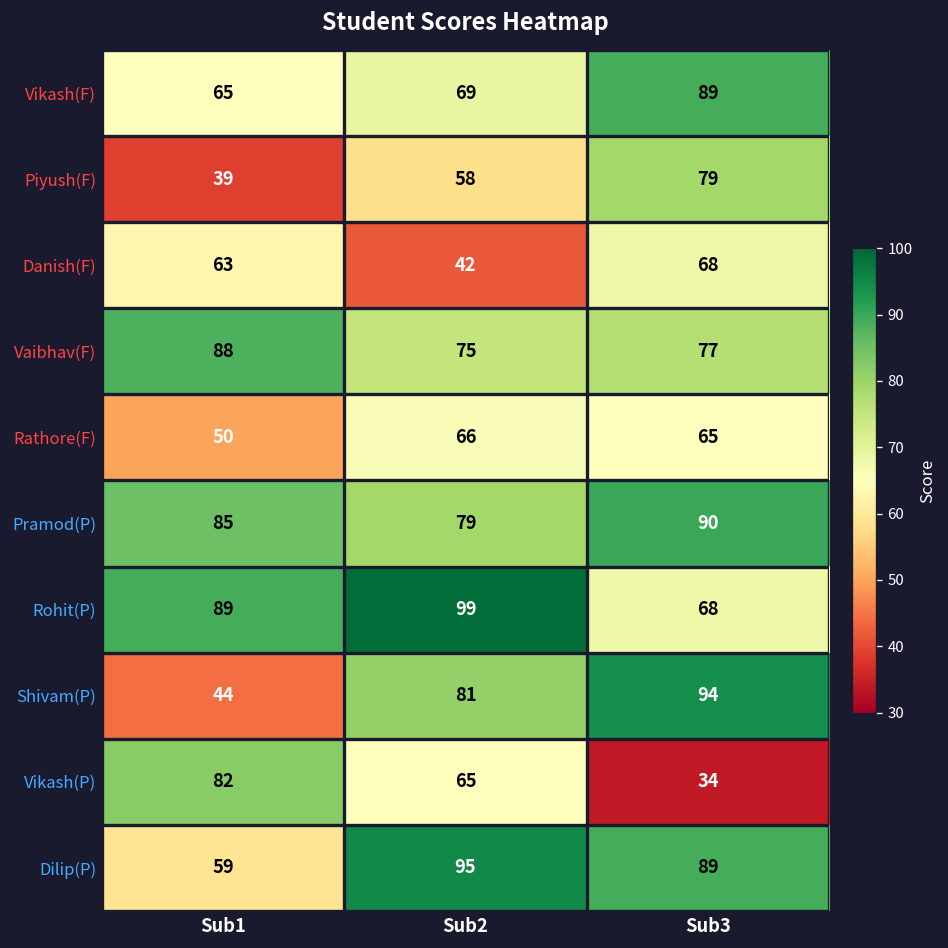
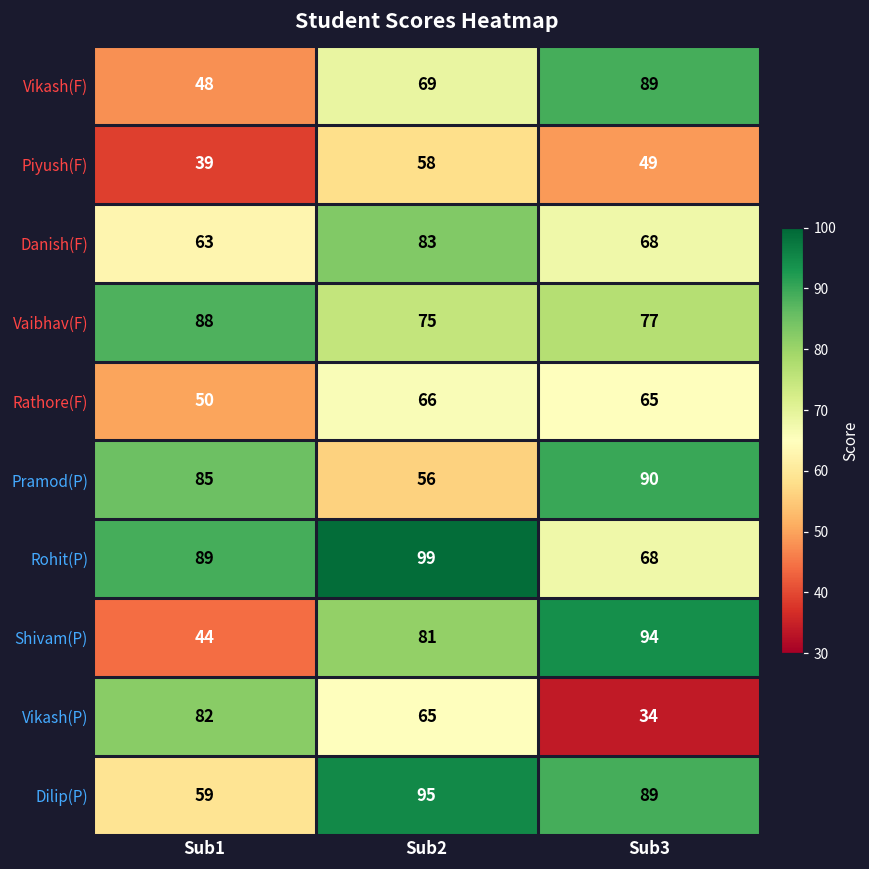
Vikash(F), Sub1: 65 -> 48
Piyush(F), Sub3: 79 -> 49
Danish(F), Sub2: 42 -> 83
Pramod(P), Sub2: 79 -> 56
